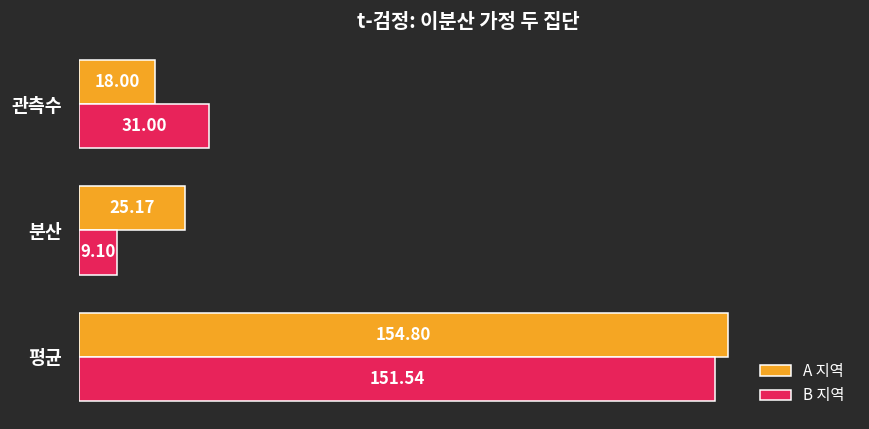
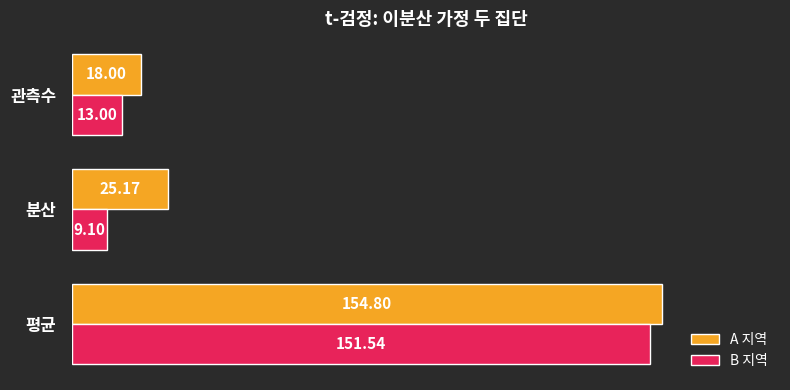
B 지역, 관측수: 31.00 -> 13.00
